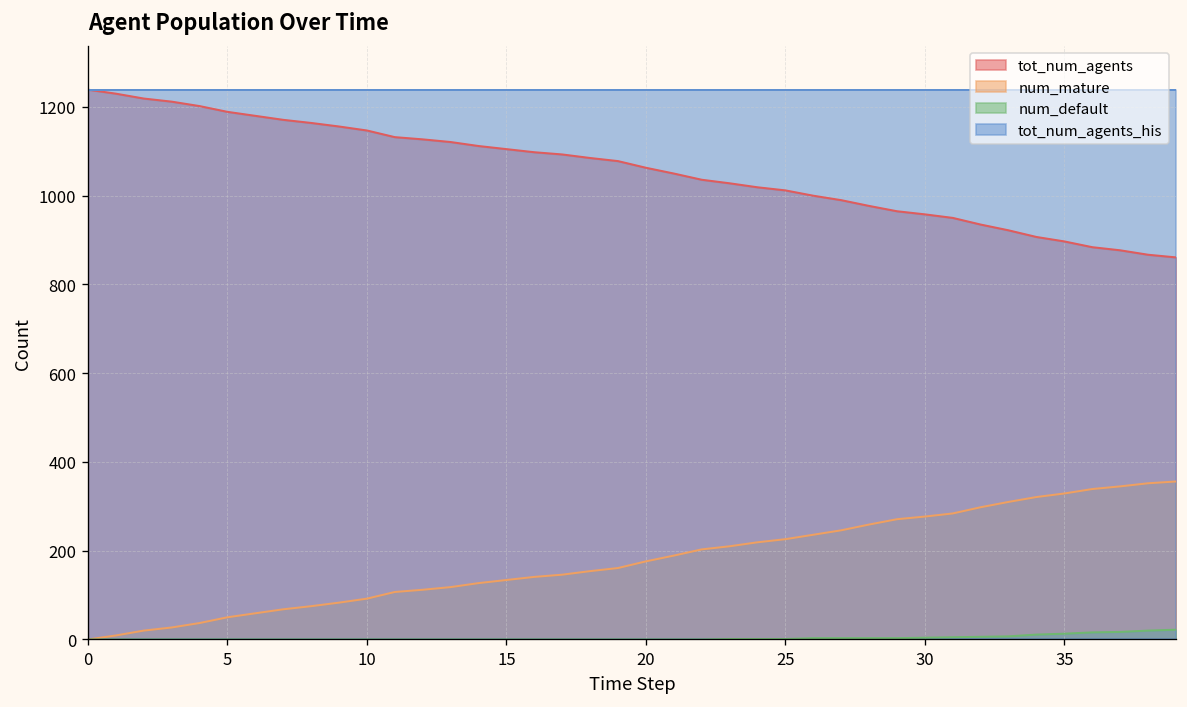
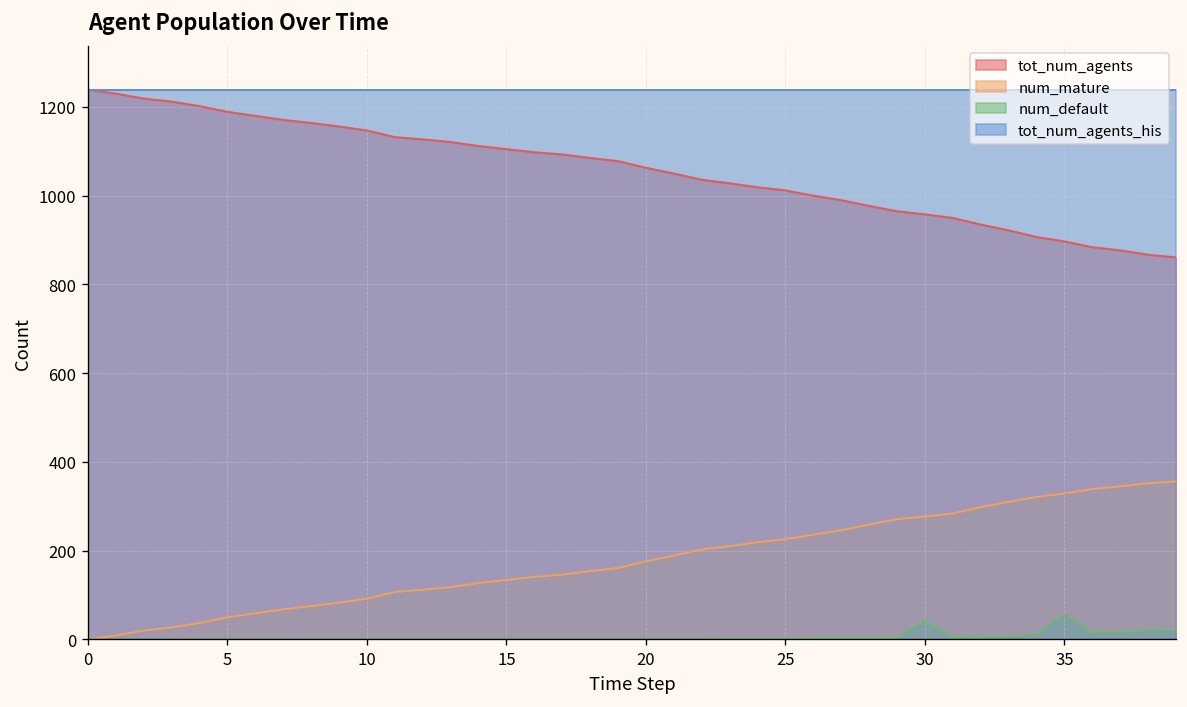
num_default, 30: 0 -> 40
num_default, 35: 10 -> 60
